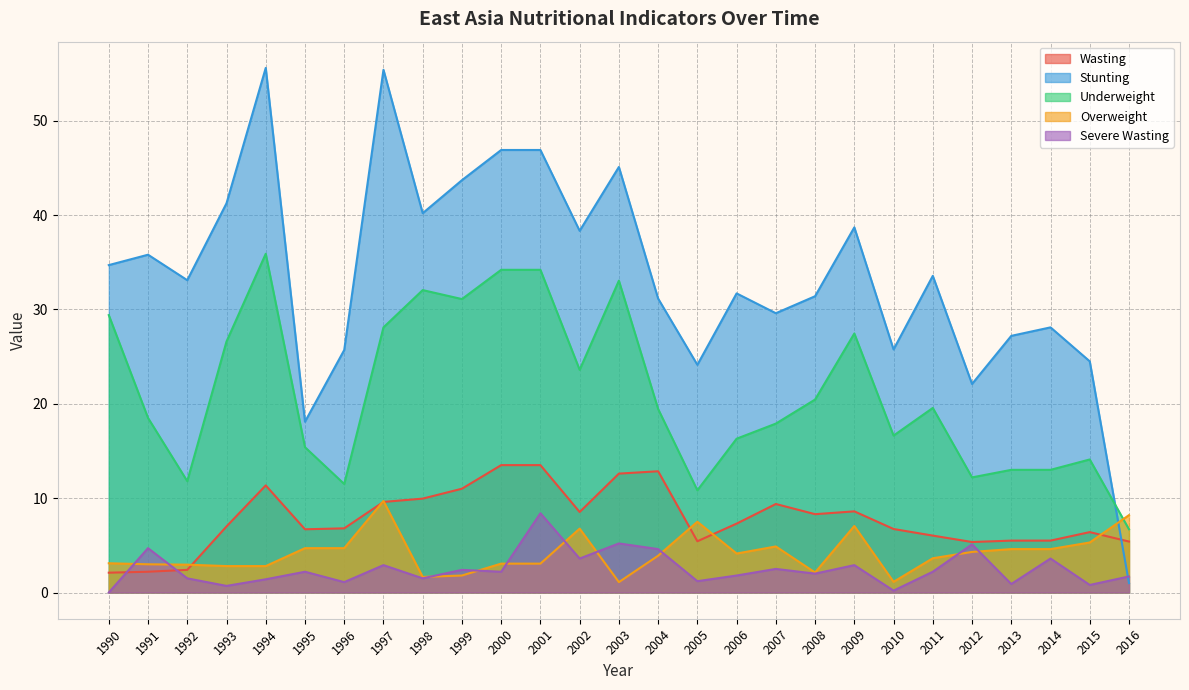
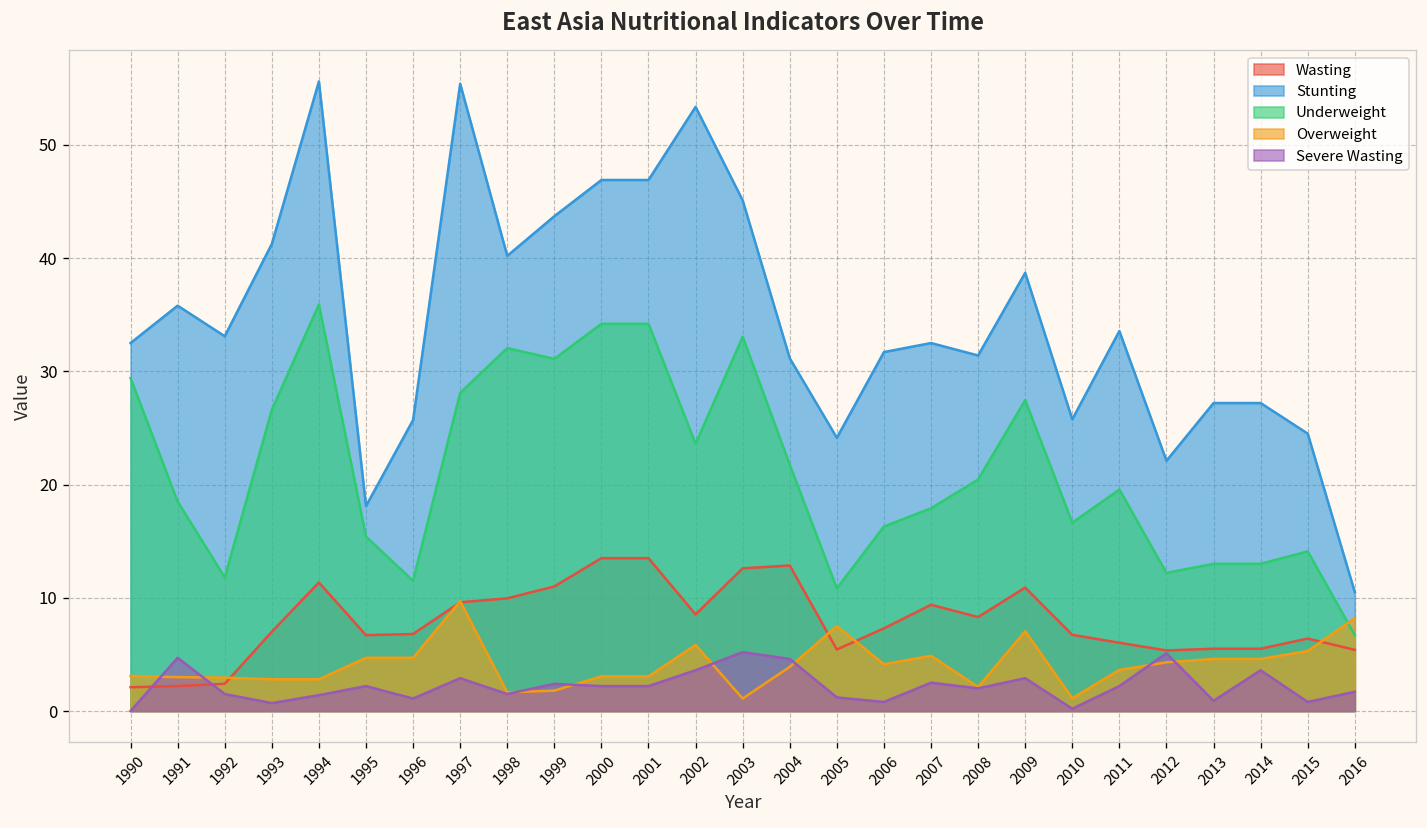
Stunting, 1990: 35 -> 33
Severe Wasting, 2001: 8 -> 2
Stunting, 2002: 38 -> 53
Overweight, 2002: 7 -> 6
Underweight, 2004: 19 -> 22
Severe Wasting, 2006: 2 -> 1
Stunting, 2007: 30 -> 33
Wasting, 2009: 9 -> 11
Stunting, 2014: 28 -> 27
Stunting, 2016: 1 -> 11
